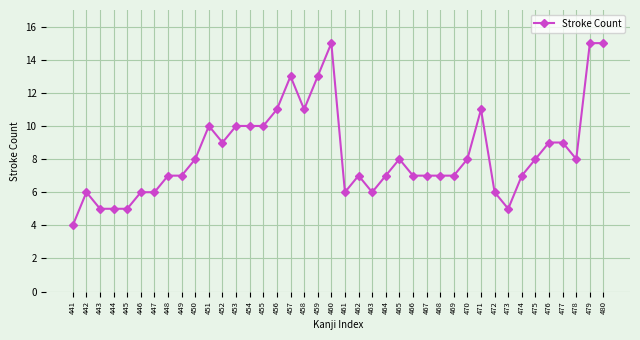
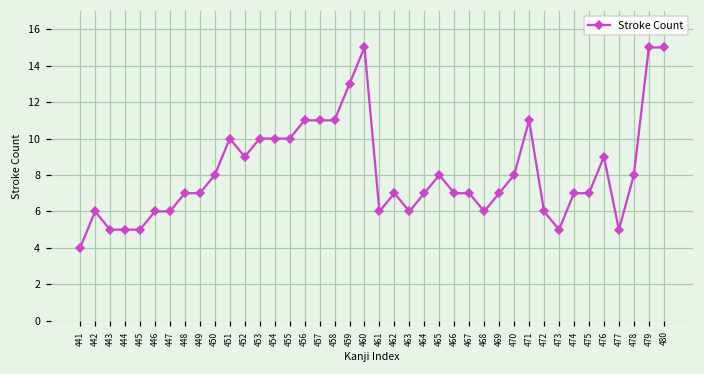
457: 13 -> 11
468: 7 -> 6
475: 8 -> 7
477: 9 -> 5
